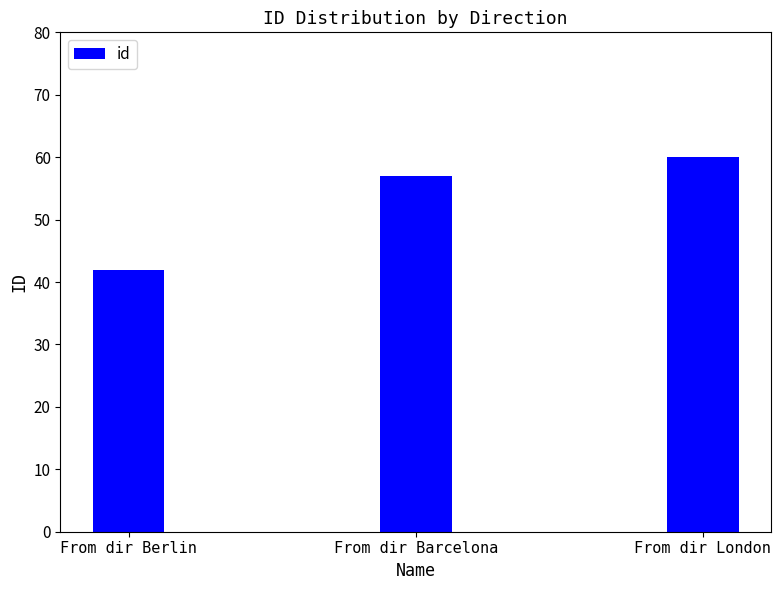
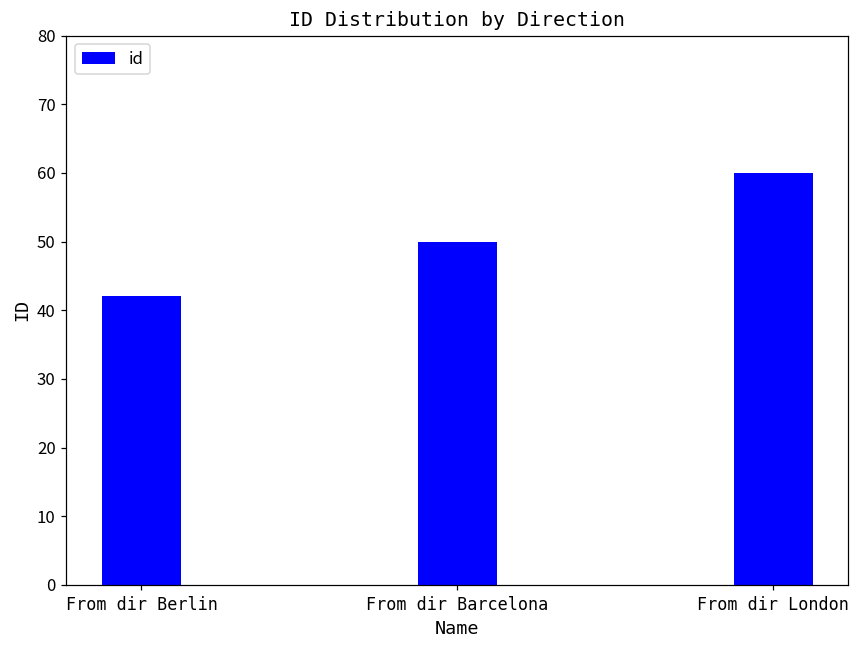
From dir Barcelona: 57 -> 50
